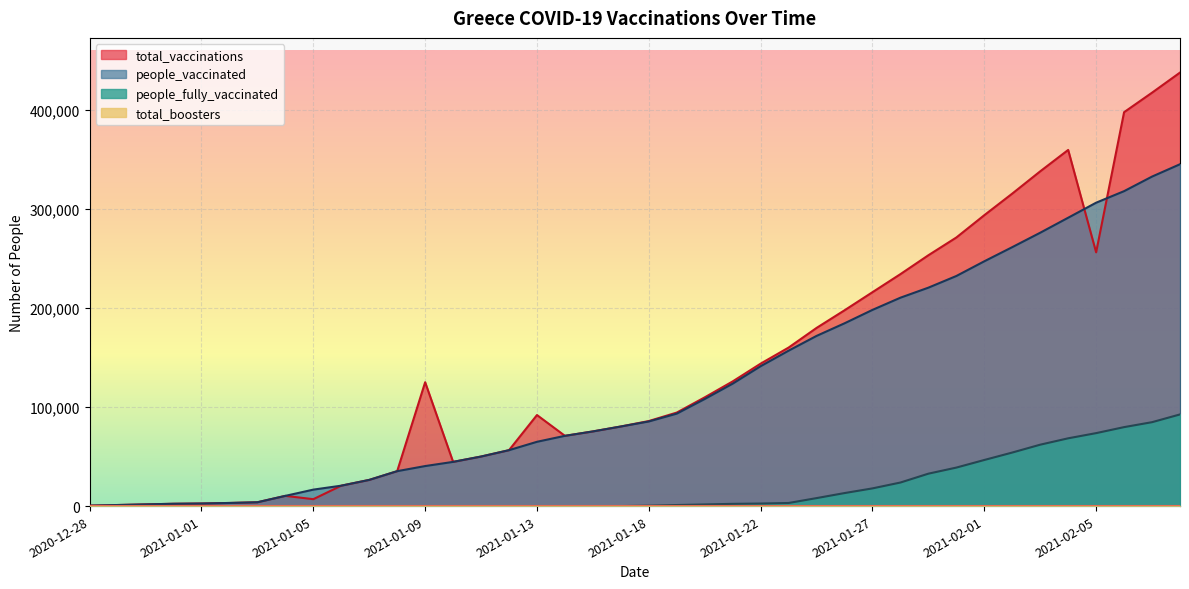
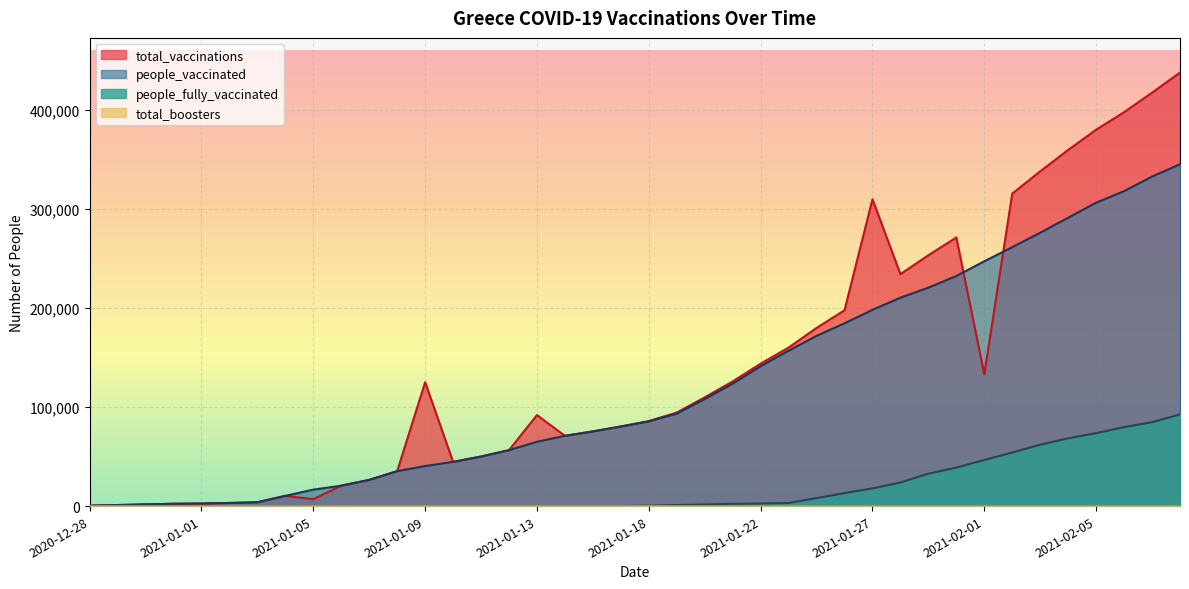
total_vaccinations, 2021-01-27: 220,000 -> 310,000
total_vaccinations, 2021-02-01: 290,000 -> 130,000
total_vaccinations, 2021-02-05: 260,000 -> 380,000
